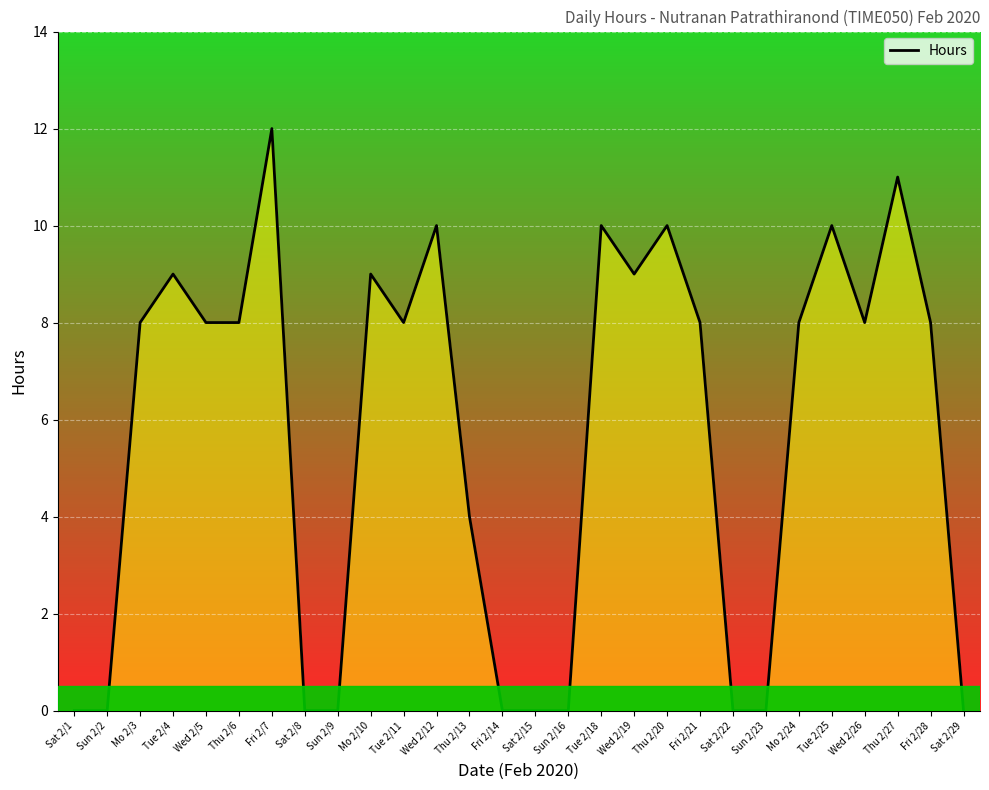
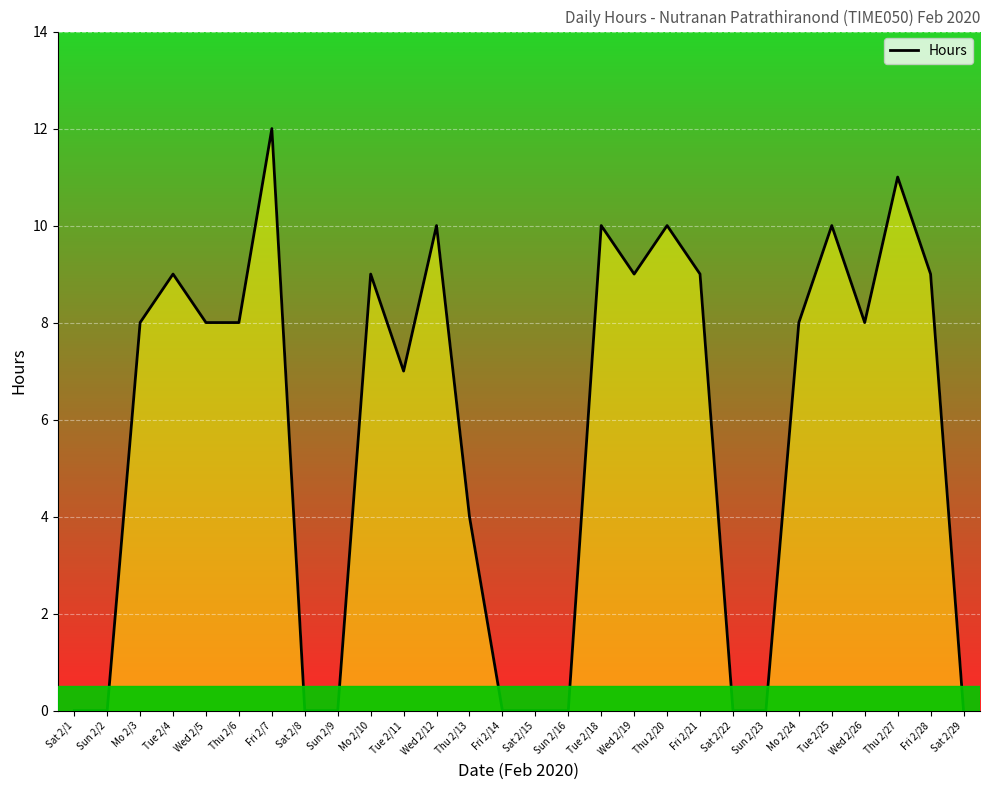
Tue 2/11: 8 -> 7
Fri 2/21: 8 -> 9
Fri 2/28: 8 -> 9
